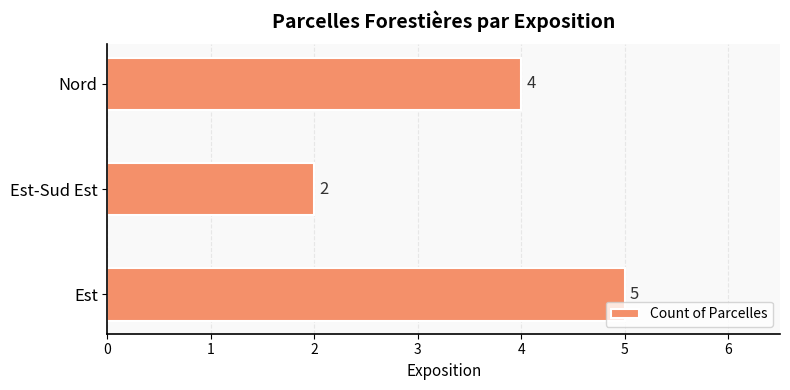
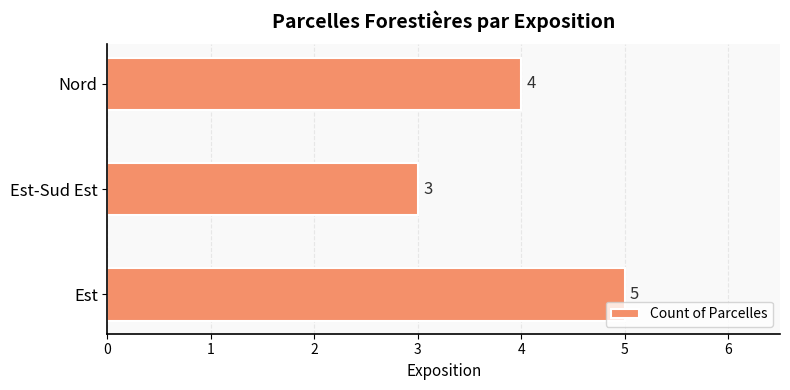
Est-Sud Est: 2 -> 3
